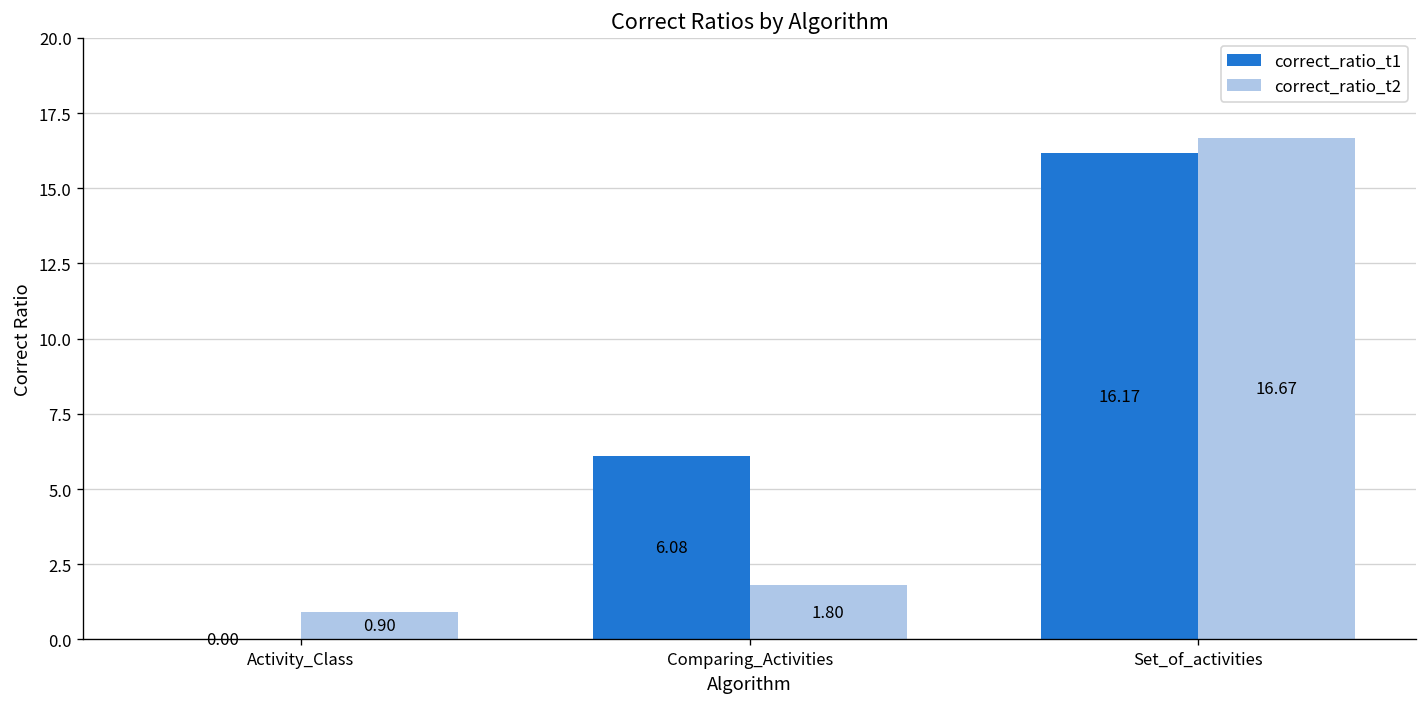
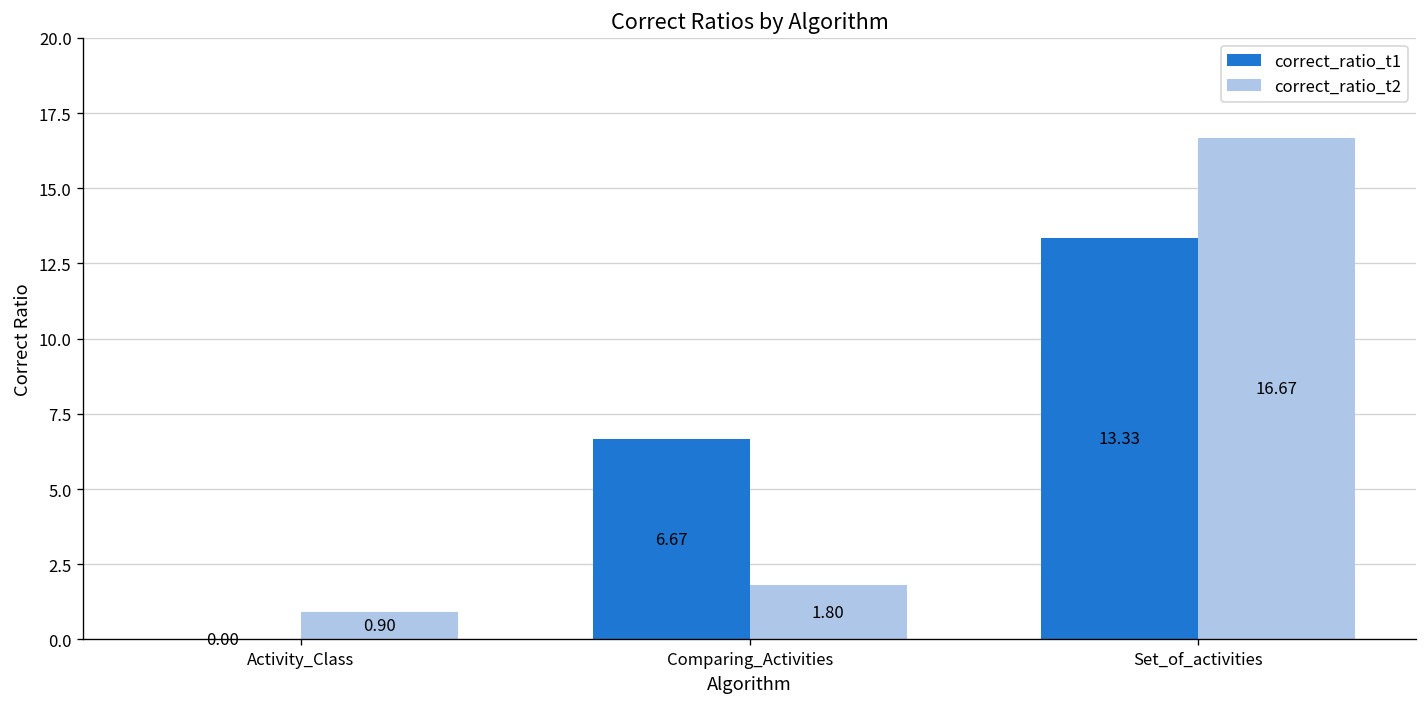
correct_ratio_t1, Comparing_Activities: 6.08 -> 6.67
correct_ratio_t1, Set_of_activities: 16.17 -> 13.33
